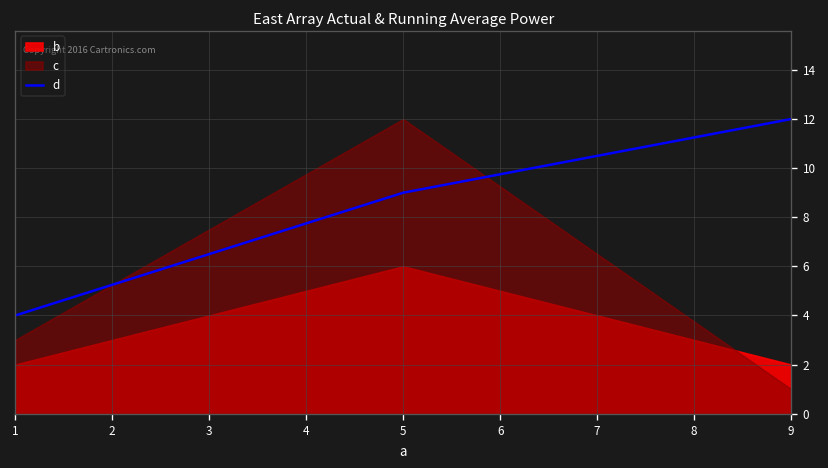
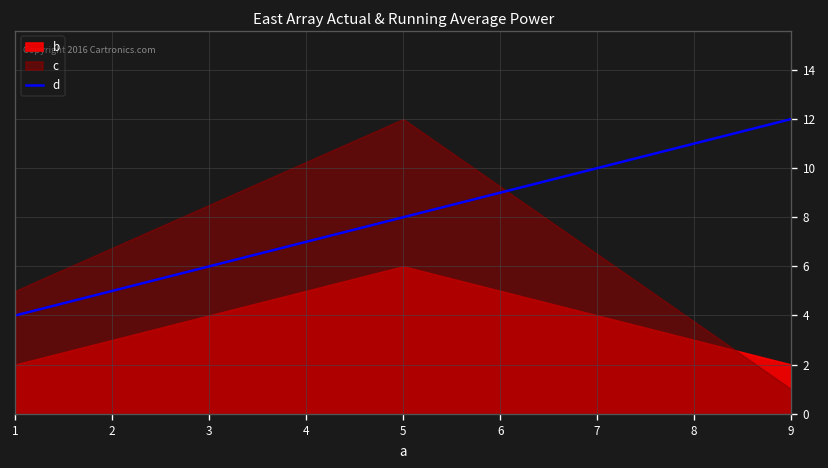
c, 1: 3 -> 5
d, 5: 9 -> 8
